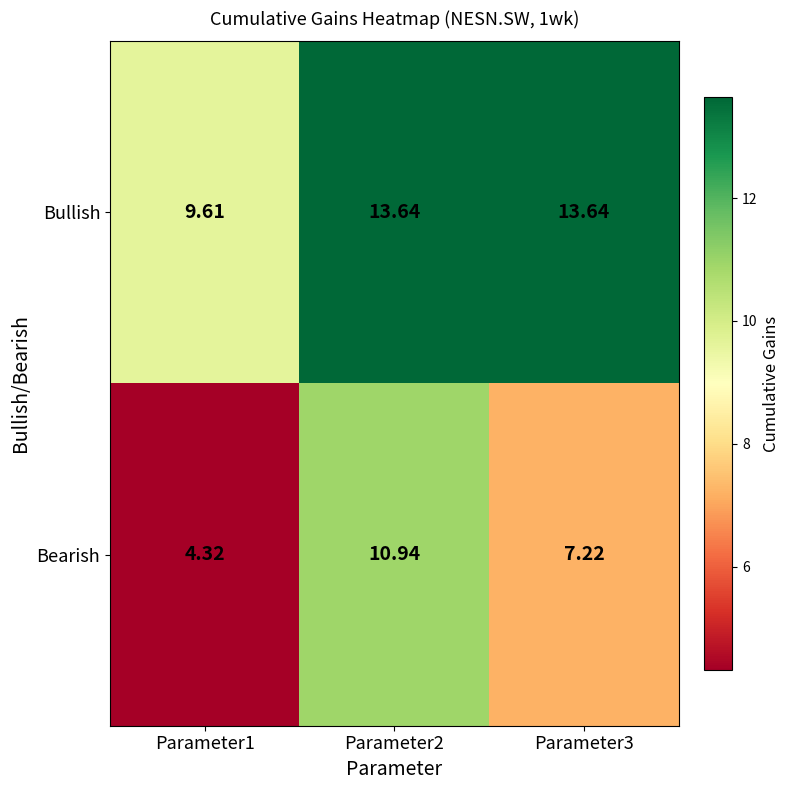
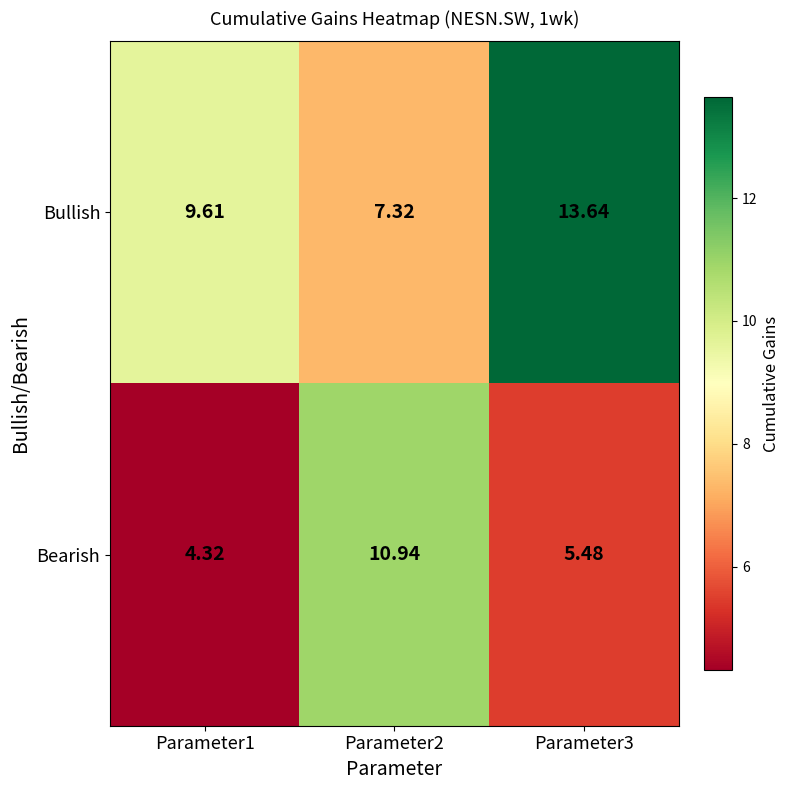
Bullish, Parameter2: 13.64 -> 7.32
Bearish, Parameter3: 7.22 -> 5.48
